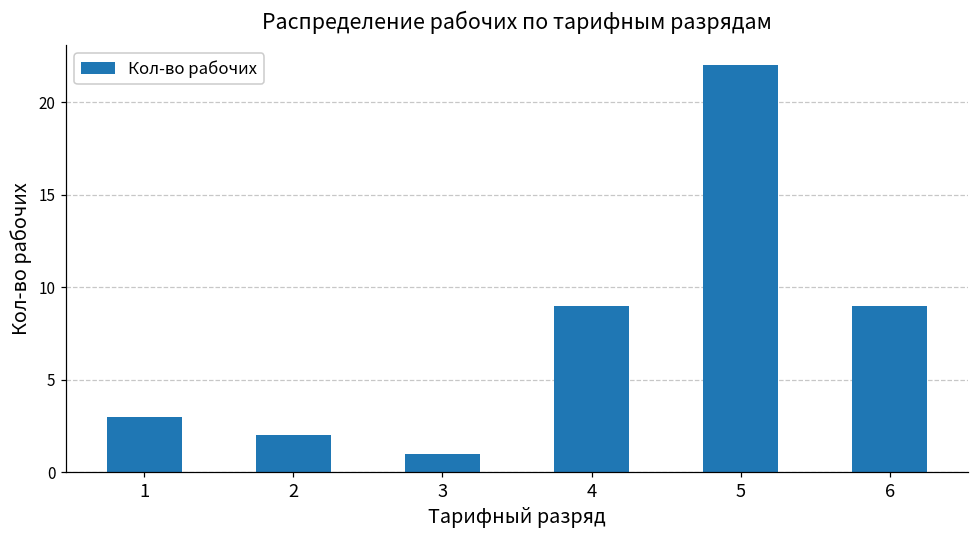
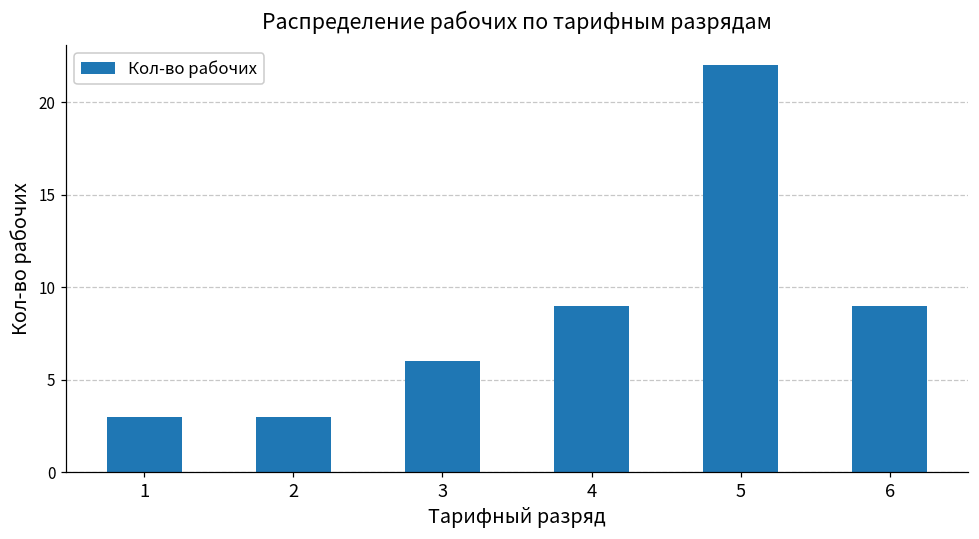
2: 2 -> 3
3: 1 -> 6
